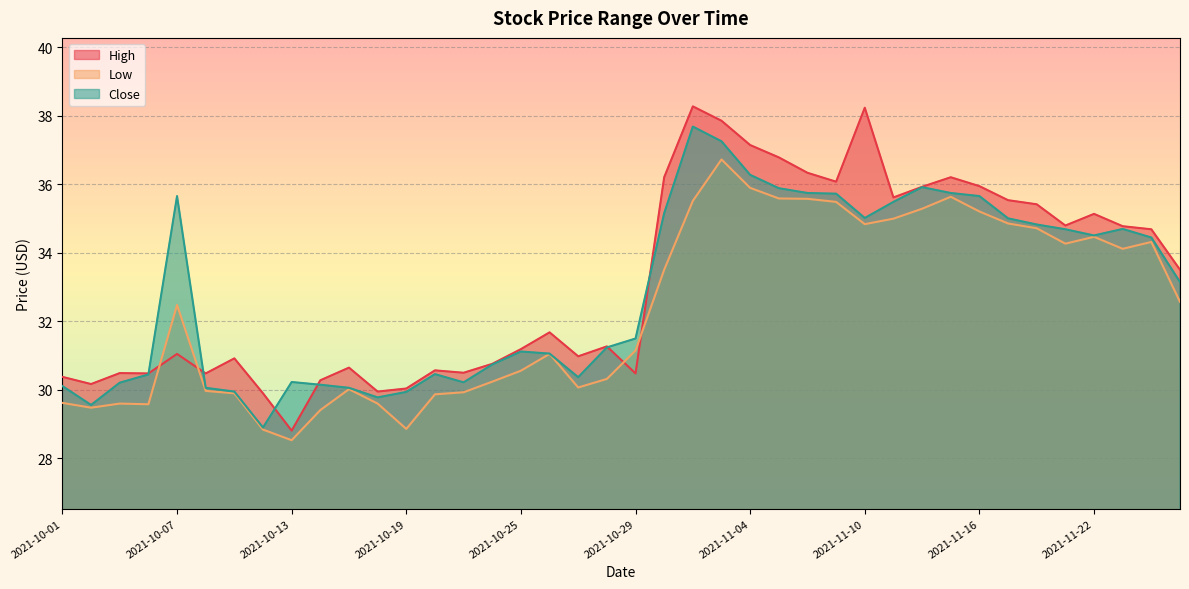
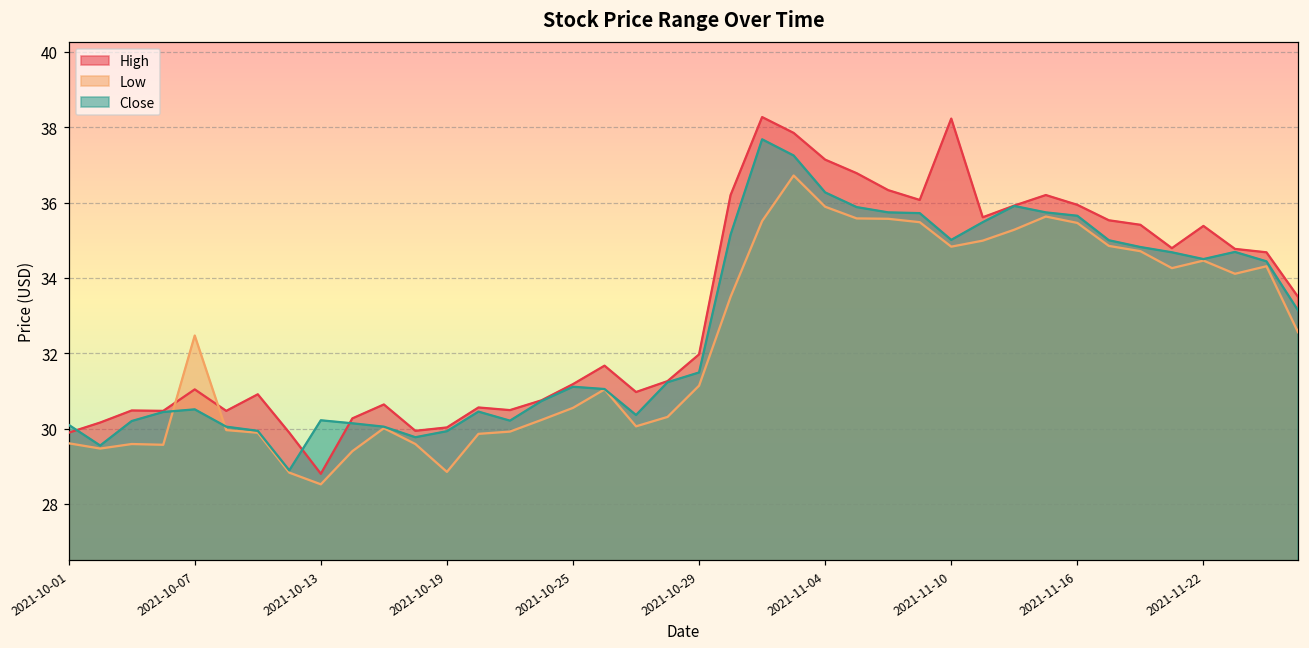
High, 2021-10-01: 30.4 -> 29.9
Close, 2021-10-07: 35.7 -> 30.5
High, 2021-10-29: 30.5 -> 32.0
Low, 2021-11-16: 35.2 -> 35.5
High, 2021-11-22: 35.1 -> 35.4
